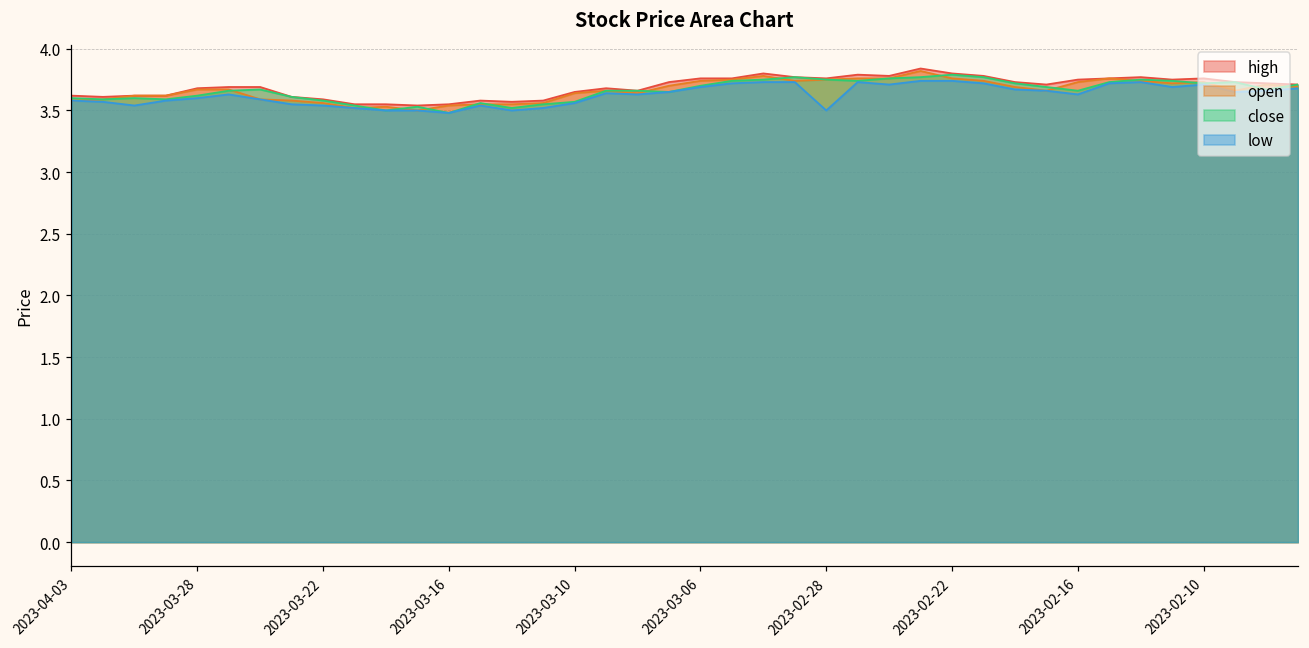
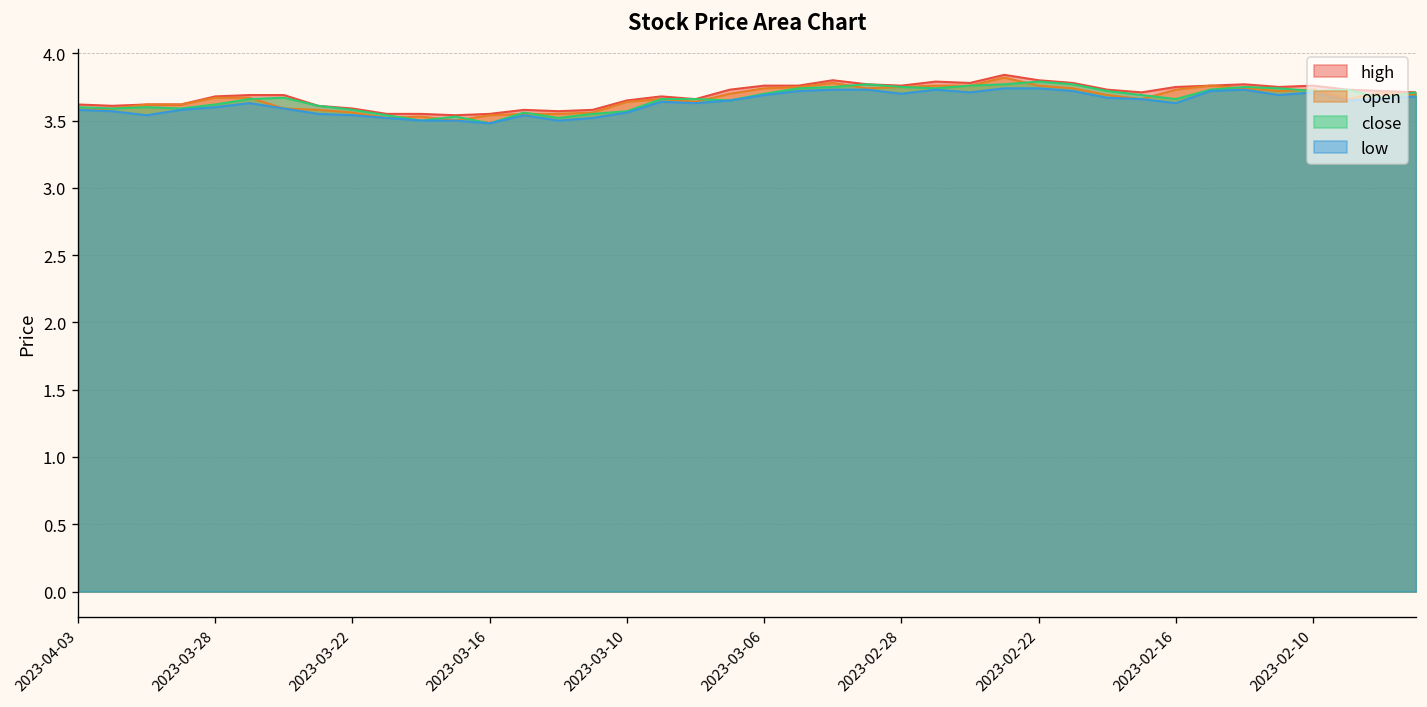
low, 2023-02-28: 3.5 -> 3.7
